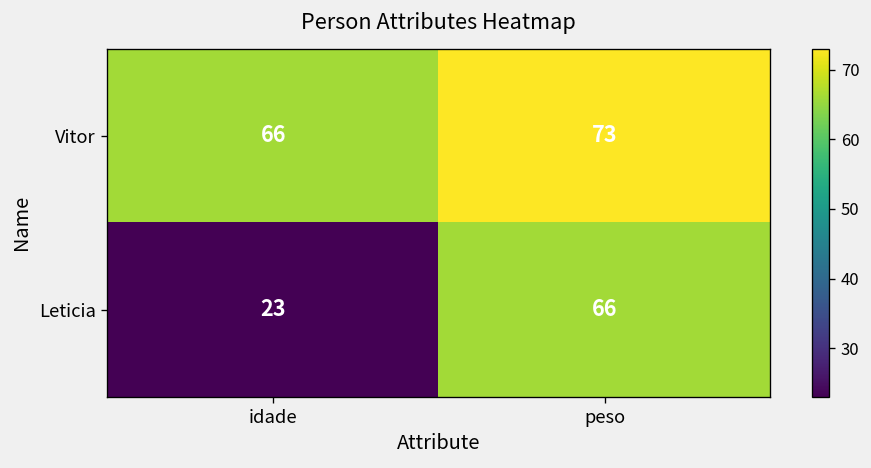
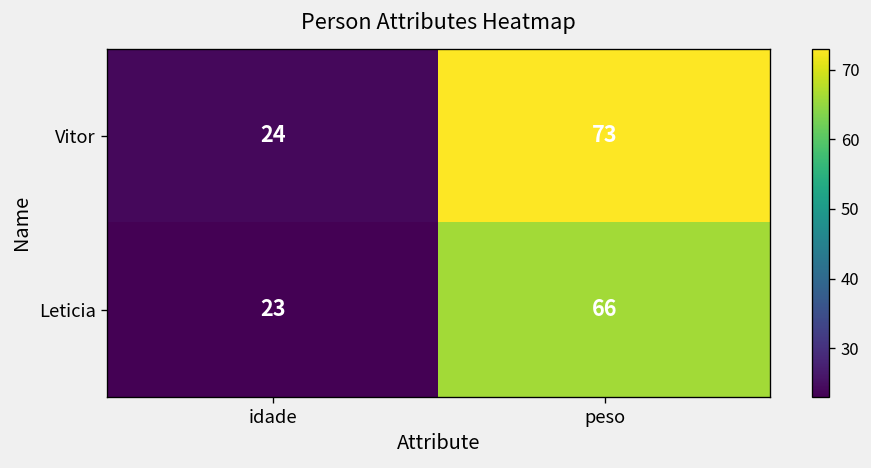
Vitor, idade: 66 -> 24
